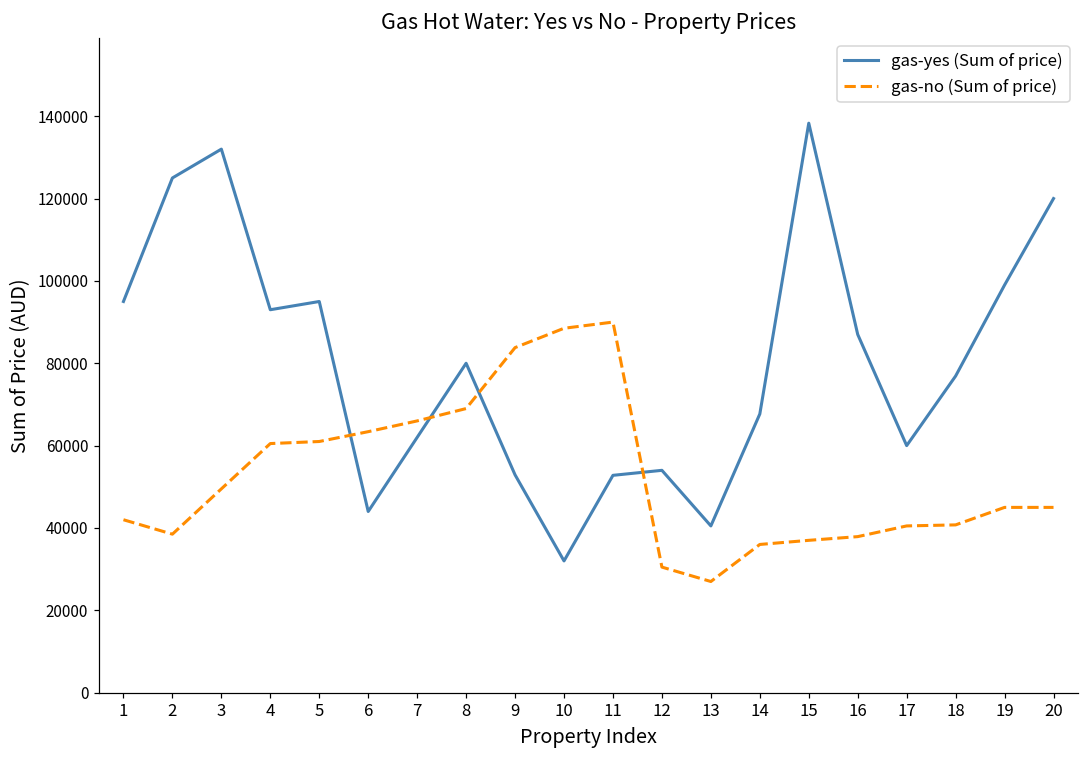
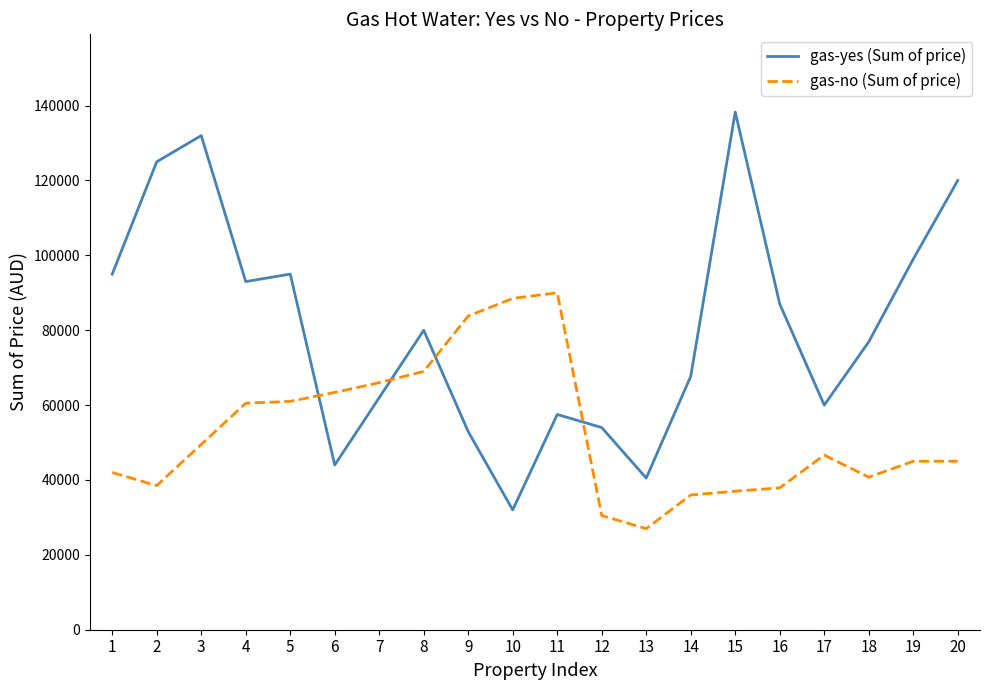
gas-yes (Sum of price), 11: 53000 -> 58000
gas-no (Sum of price), 17: 41000 -> 47000
